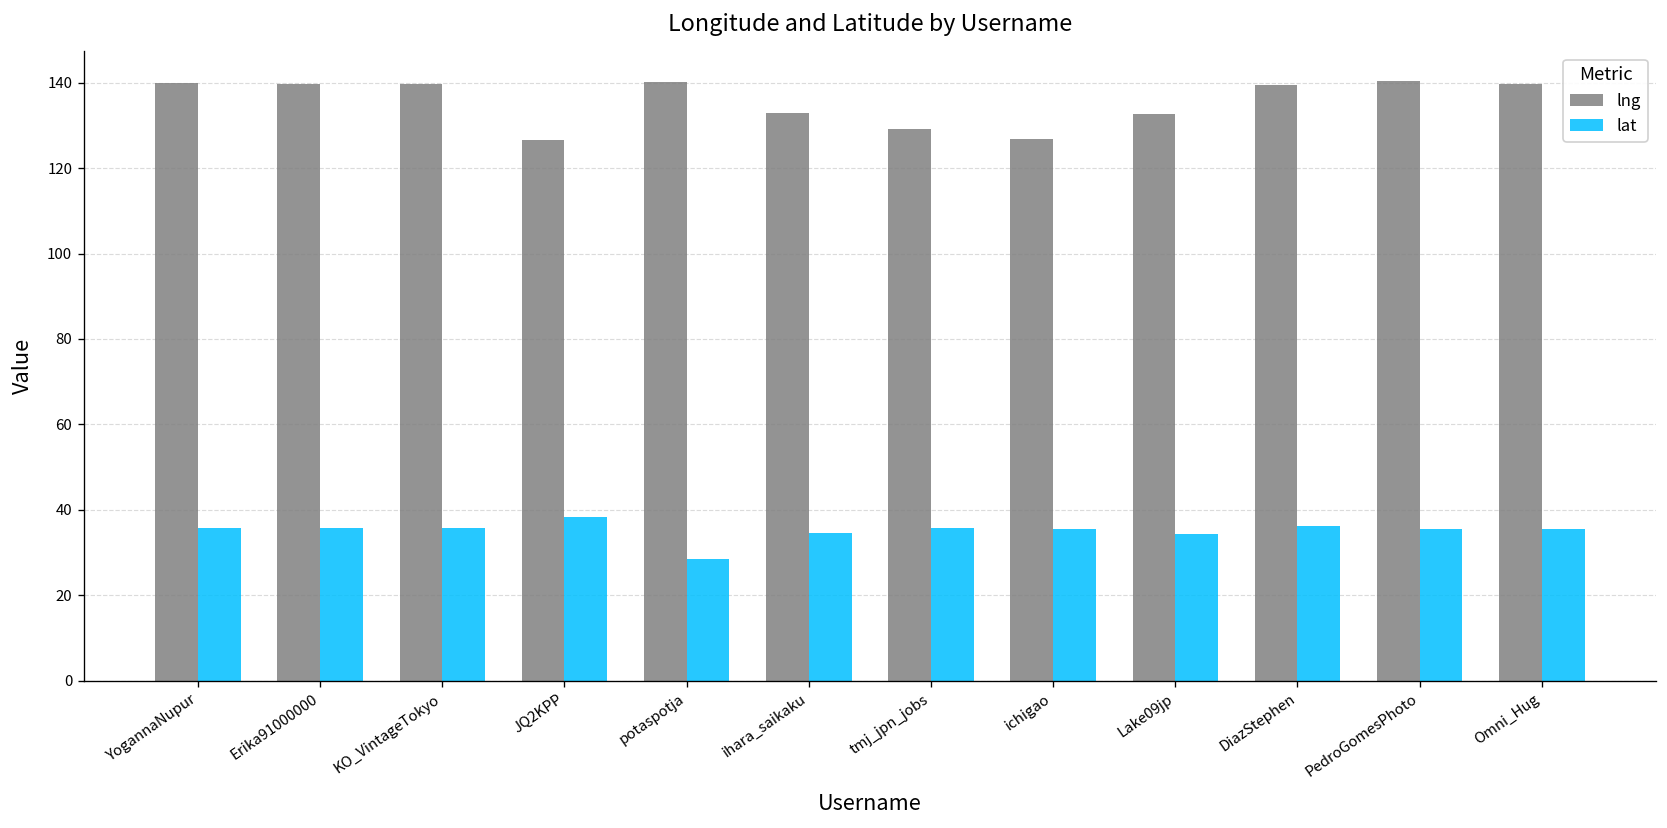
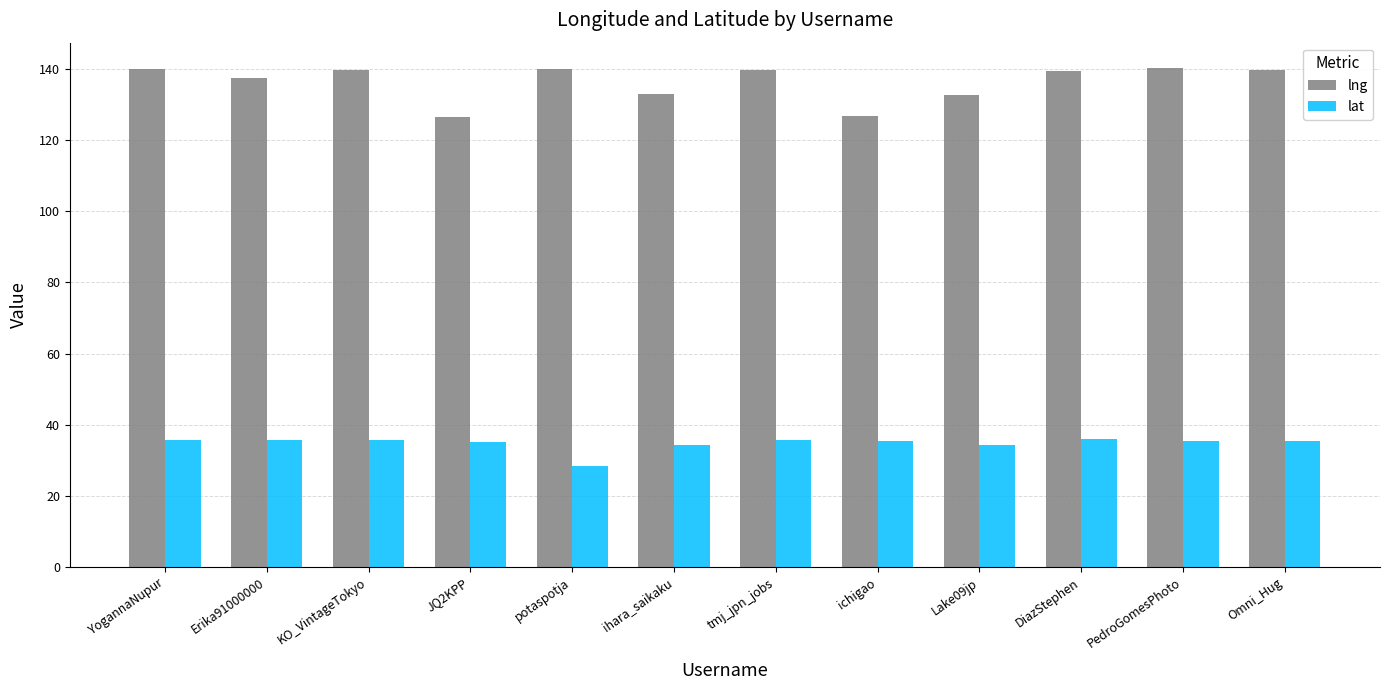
lng, Erika91000000: 140 -> 137
lat, JQ2KPP: 38 -> 35
lng, tmj_jpn_jobs: 129 -> 140
